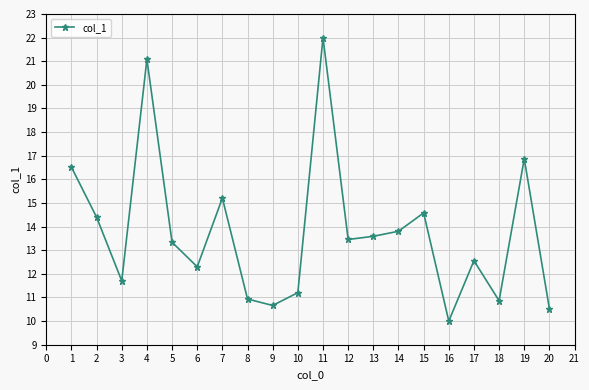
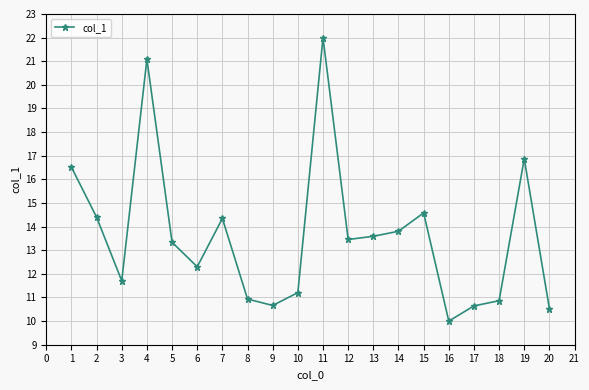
7: 15.2 -> 14.3
17: 12.6 -> 10.6
